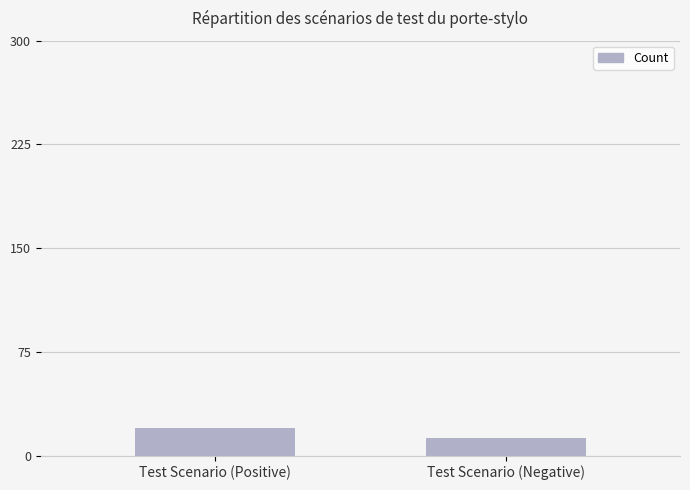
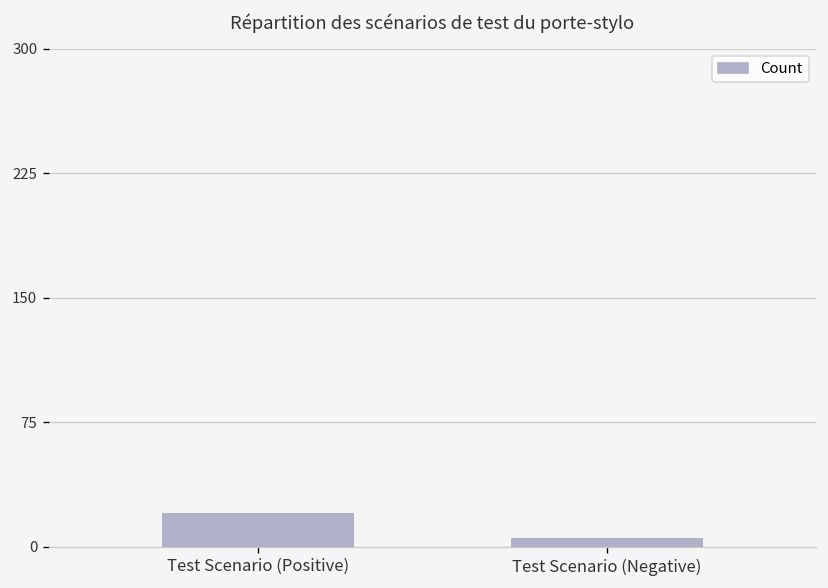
Test Scenario (Negative): 13 -> 5
